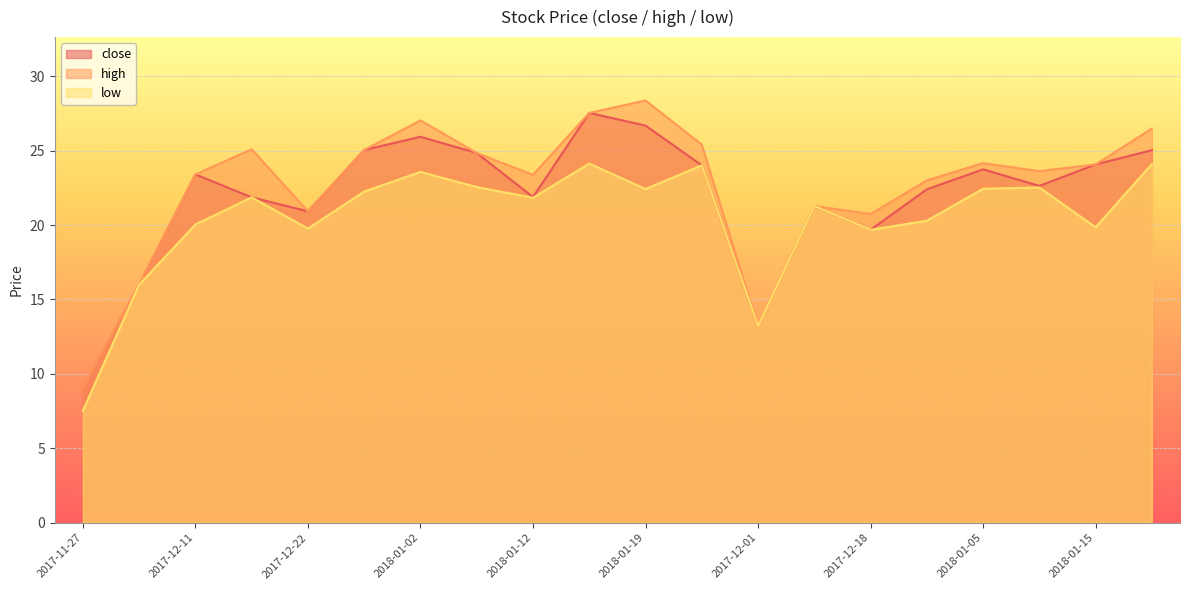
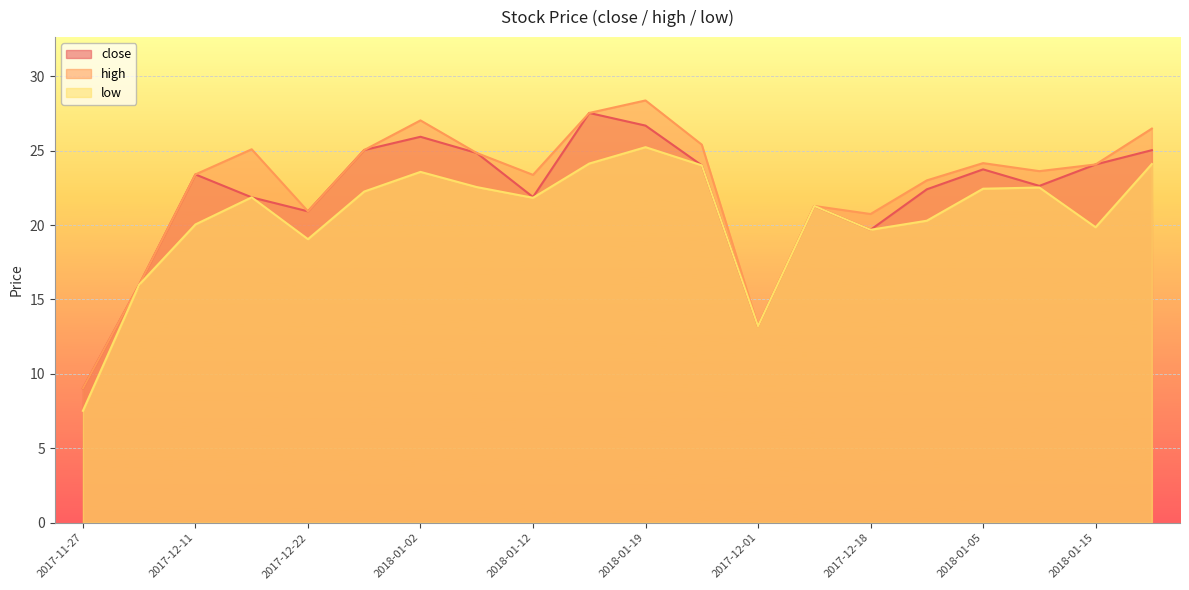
low, 2017-12-22: 19.8 -> 19.1
low, 2018-01-19: 22.4 -> 25.2
